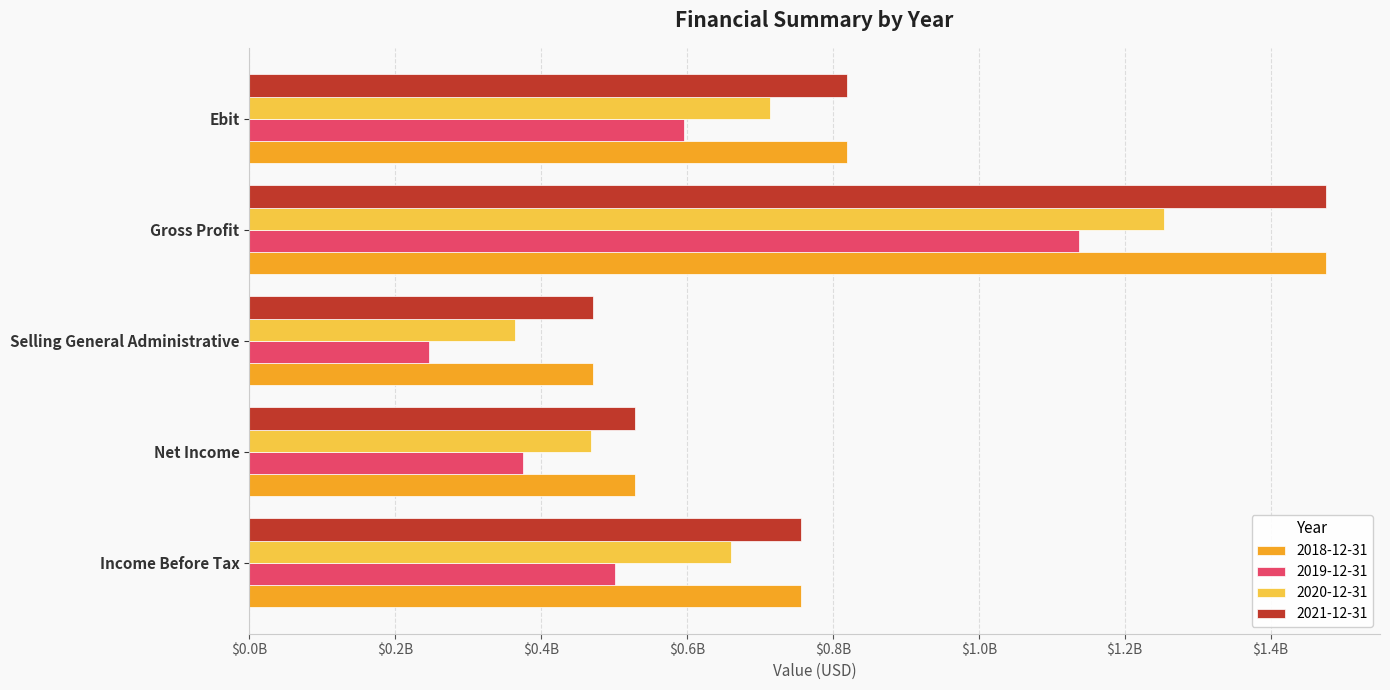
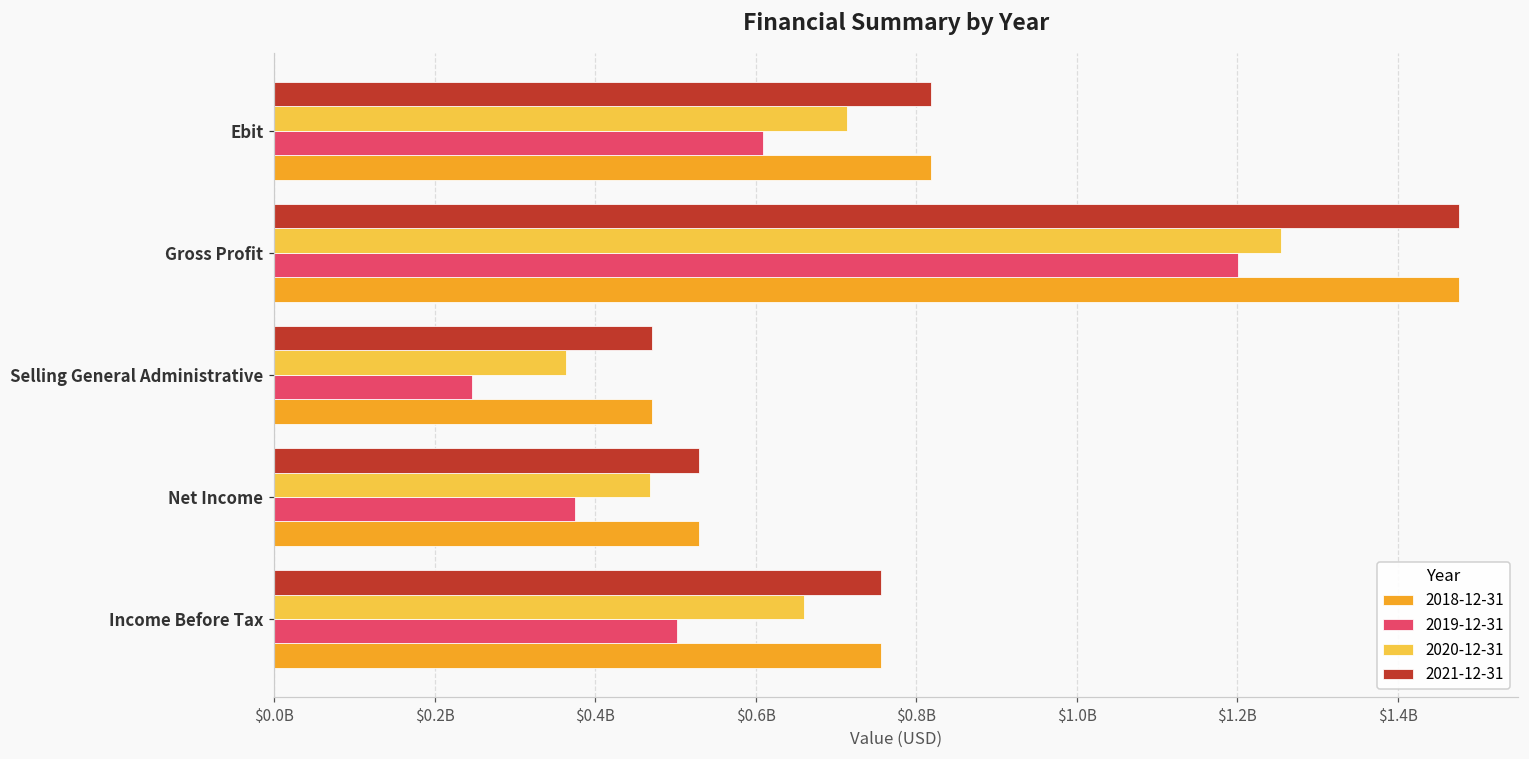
2019-12-31, Ebit: $600000000 -> $610000000
2019-12-31, Gross Profit: $1140000000 -> $1200000000
